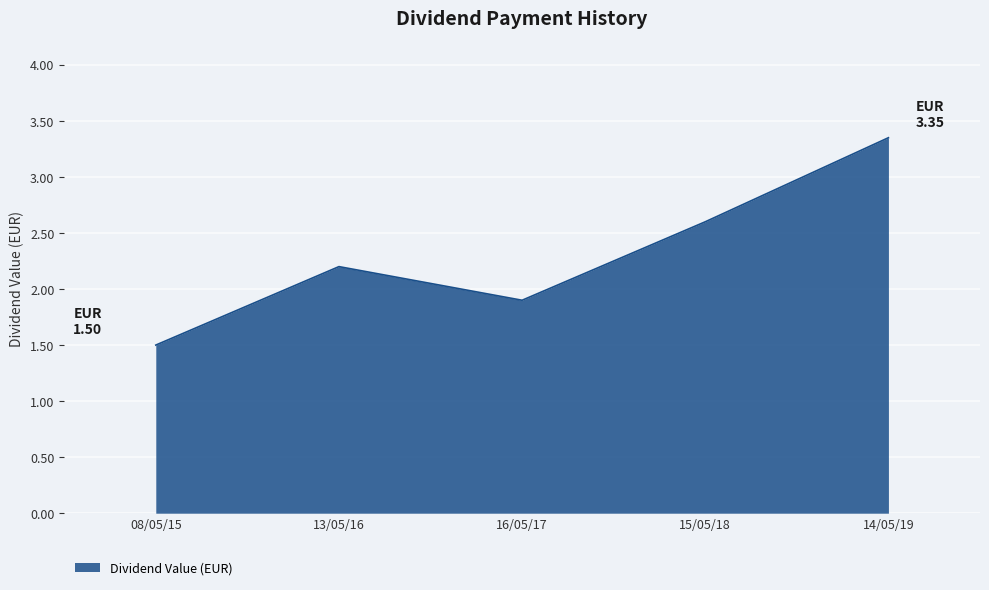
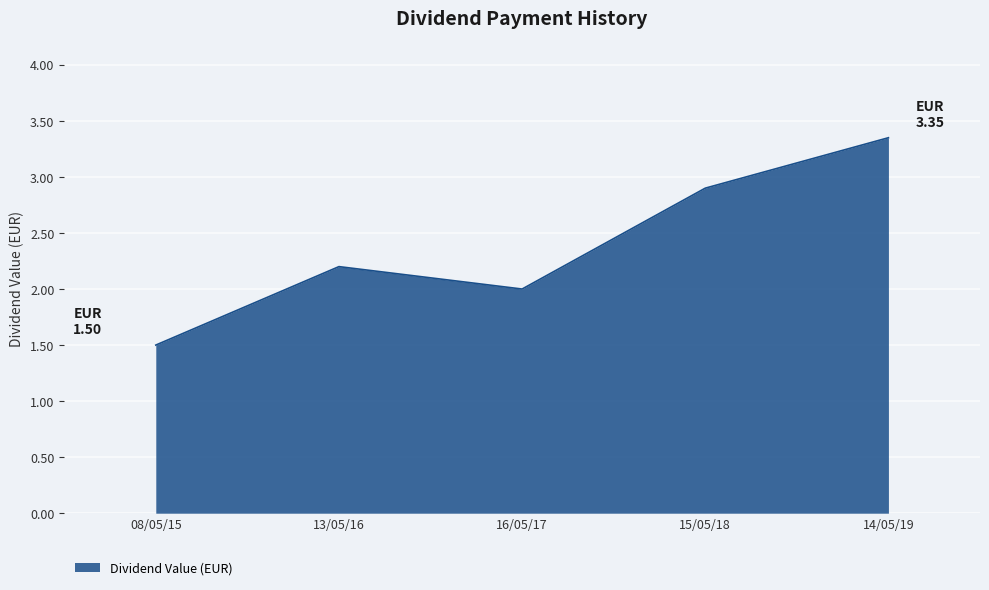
16/05/17: 1.9 -> 2.0
15/05/18: 2.6 -> 2.9
